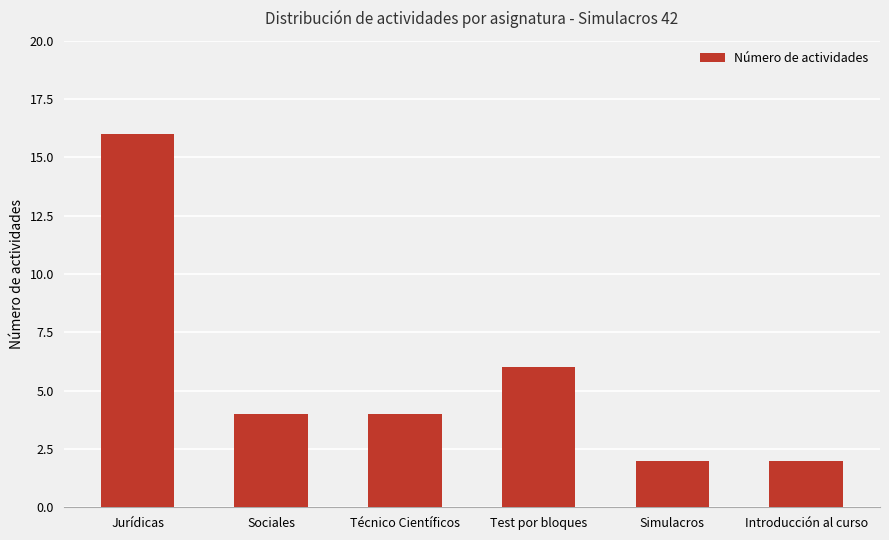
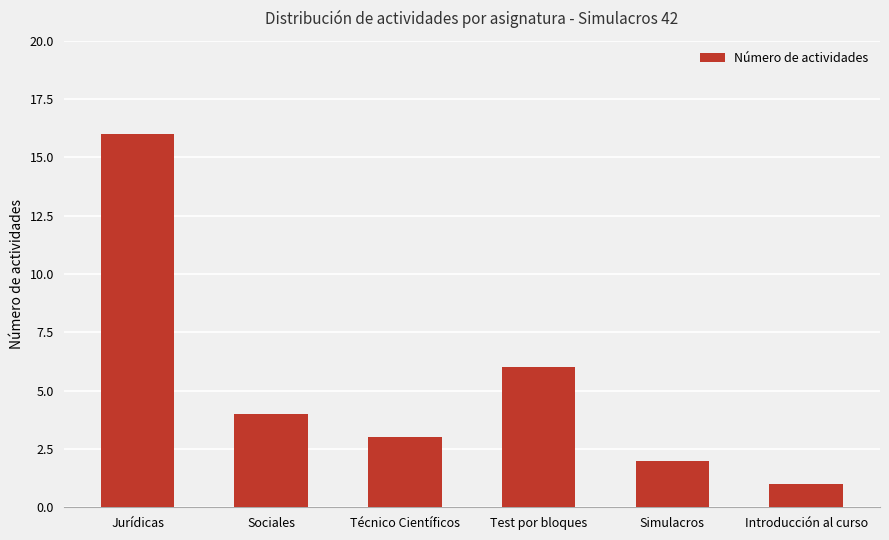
Técnico Científicos: 4 -> 3
Introducción al curso: 2 -> 1
